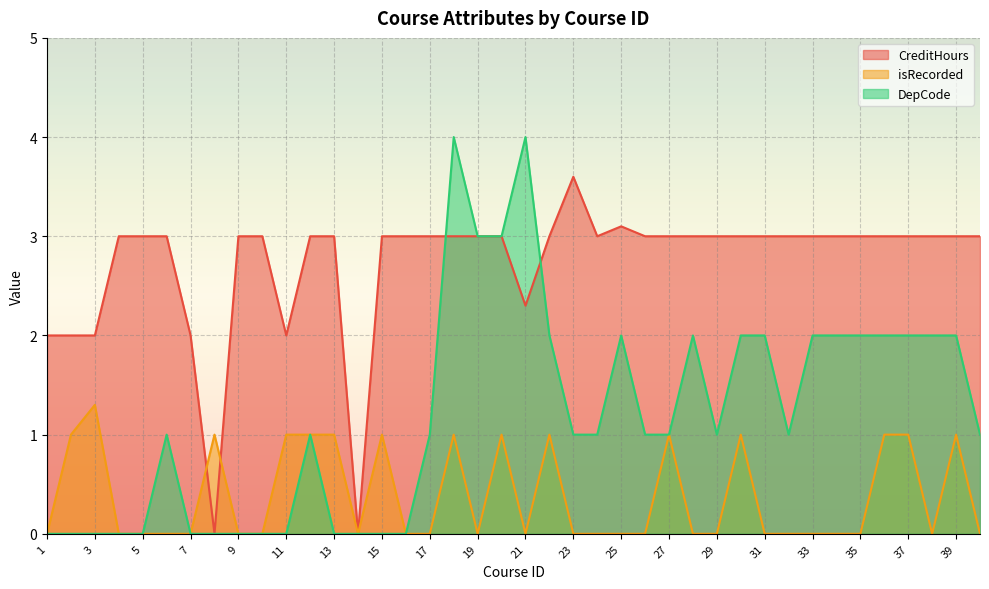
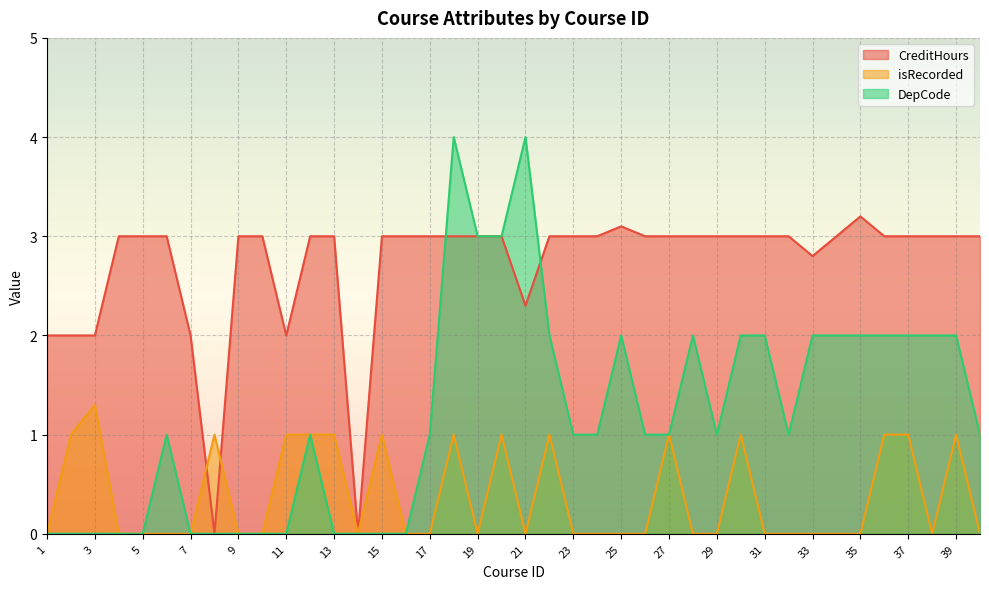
CreditHours, 23: 3.6 -> 3.0
CreditHours, 33: 3.0 -> 2.8
CreditHours, 35: 3.0 -> 3.2
